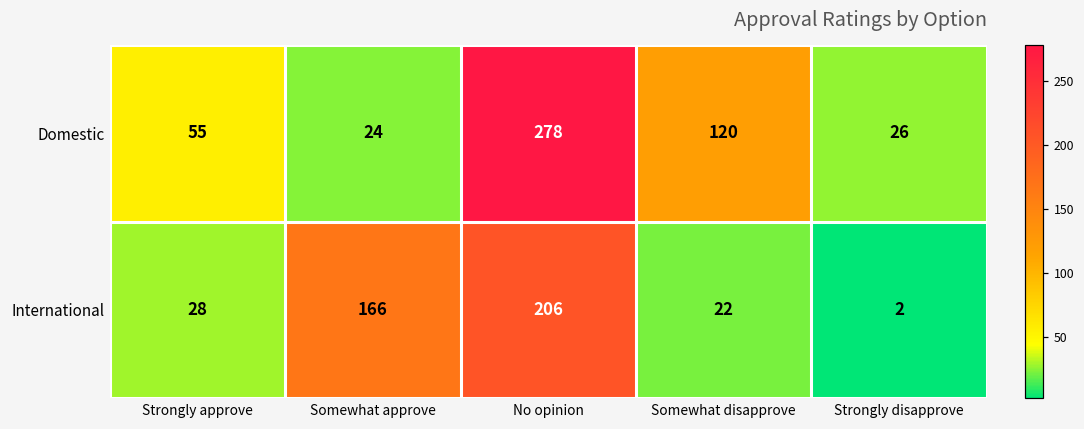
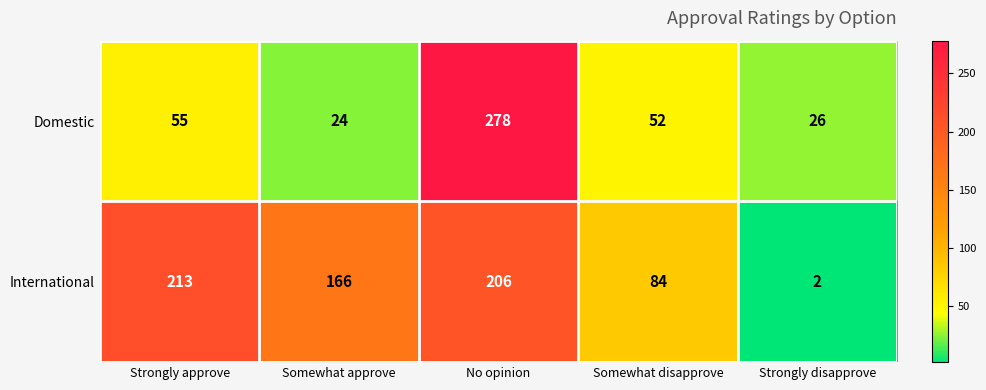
Domestic, Somewhat disapprove: 120 -> 52
International, Strongly approve: 28 -> 213
International, Somewhat disapprove: 22 -> 84
